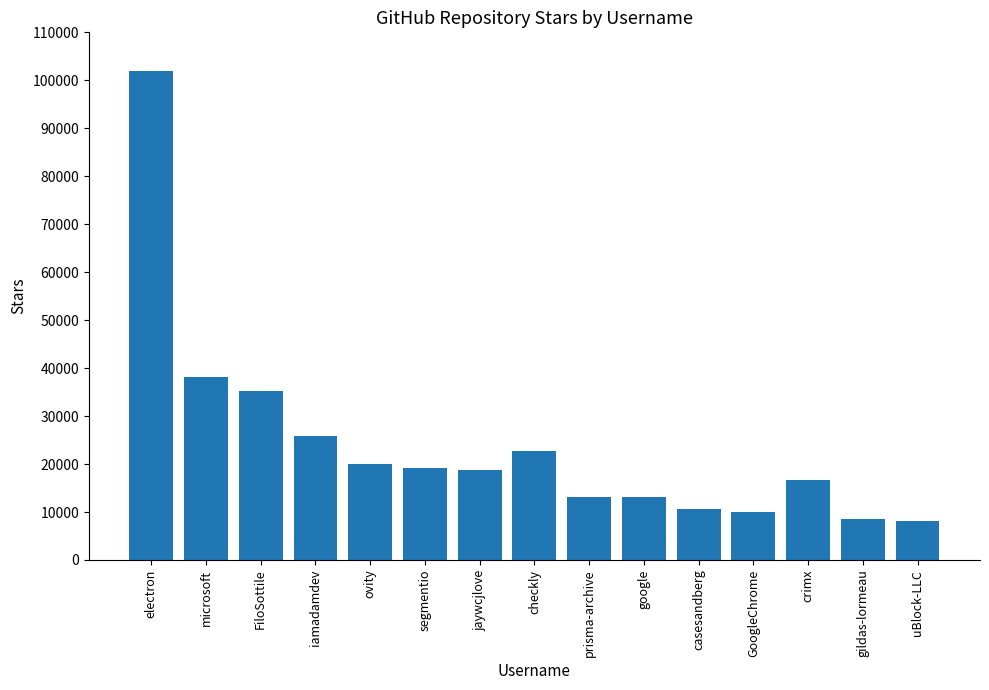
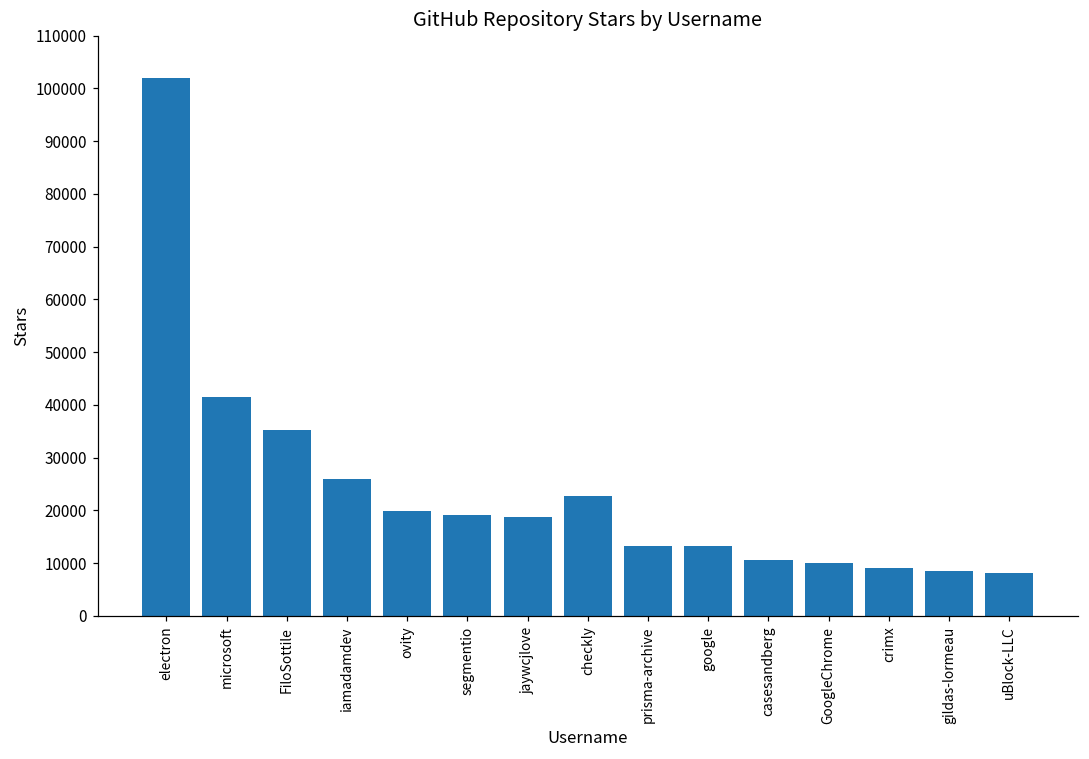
microsoft: 38000 -> 42000
crimx: 17000 -> 9000
